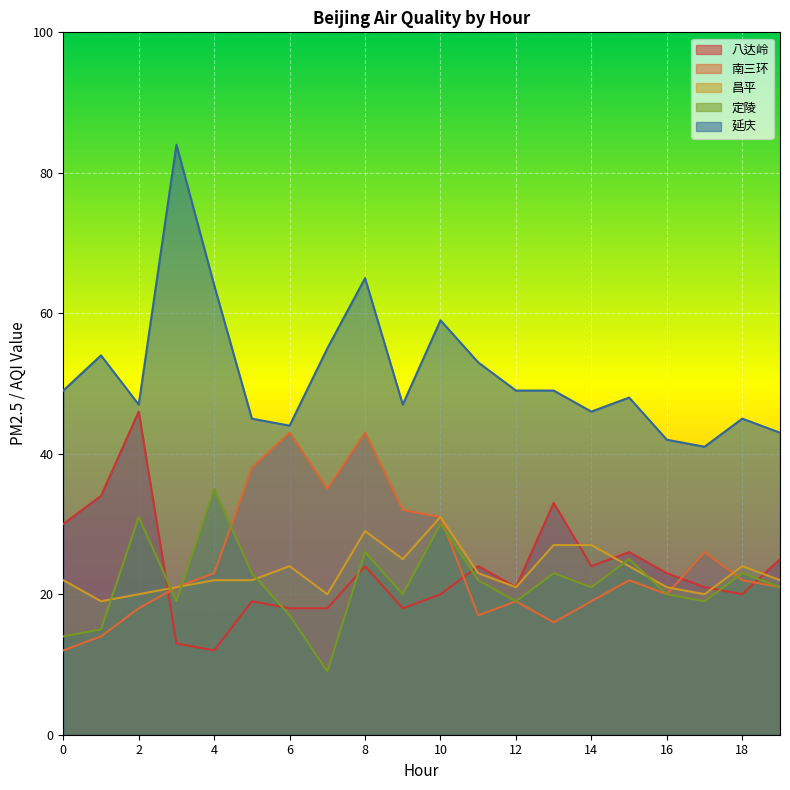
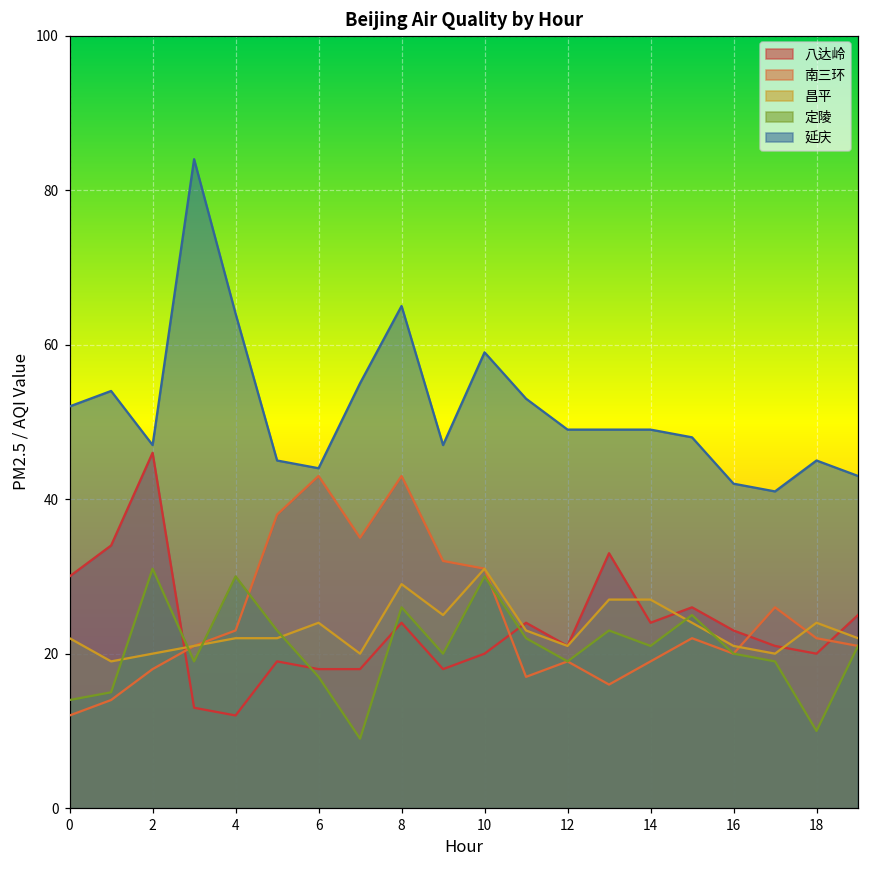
延庆, 0: 49 -> 52
定陵, 4: 35 -> 30
延庆, 14: 46 -> 49
定陵, 18: 23 -> 10
